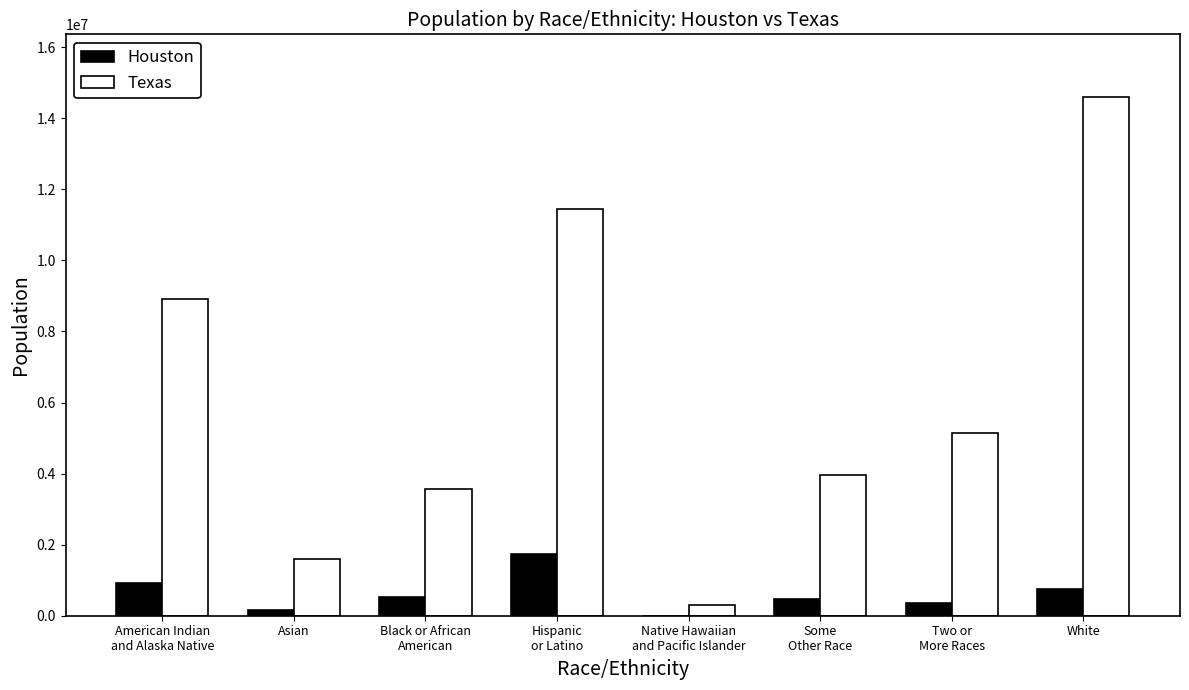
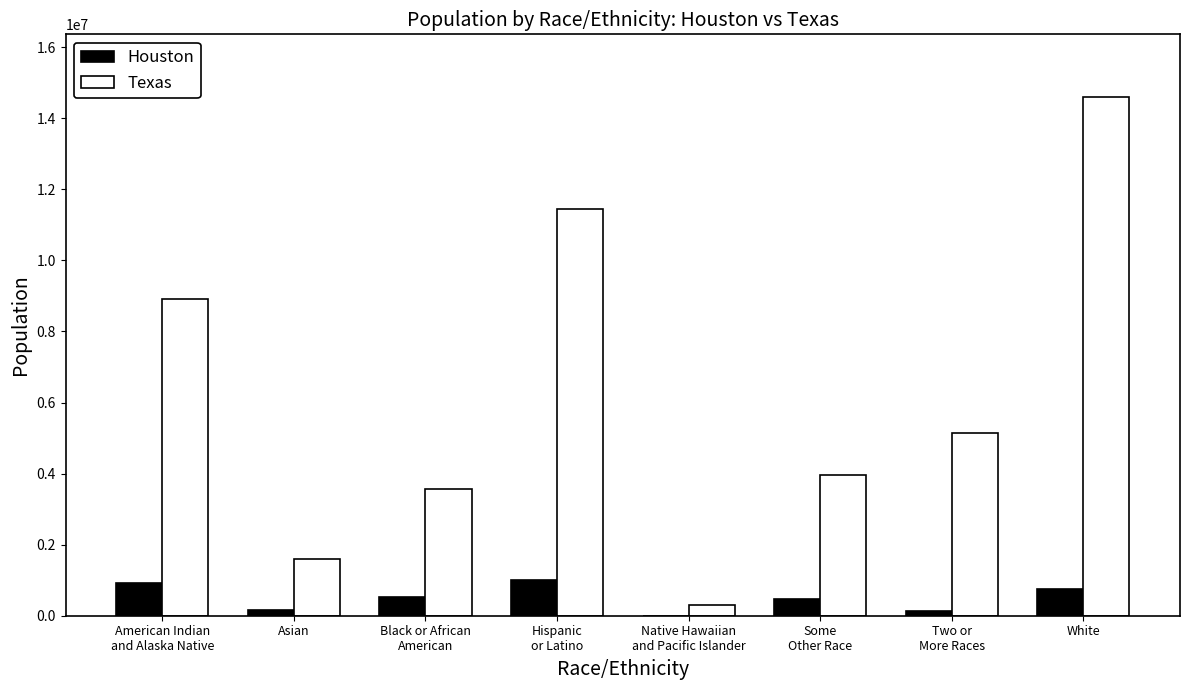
Houston, Hispanic or Latino: 1700000 -> 1000000
Houston, Two or More Races: 400000 -> 100000
